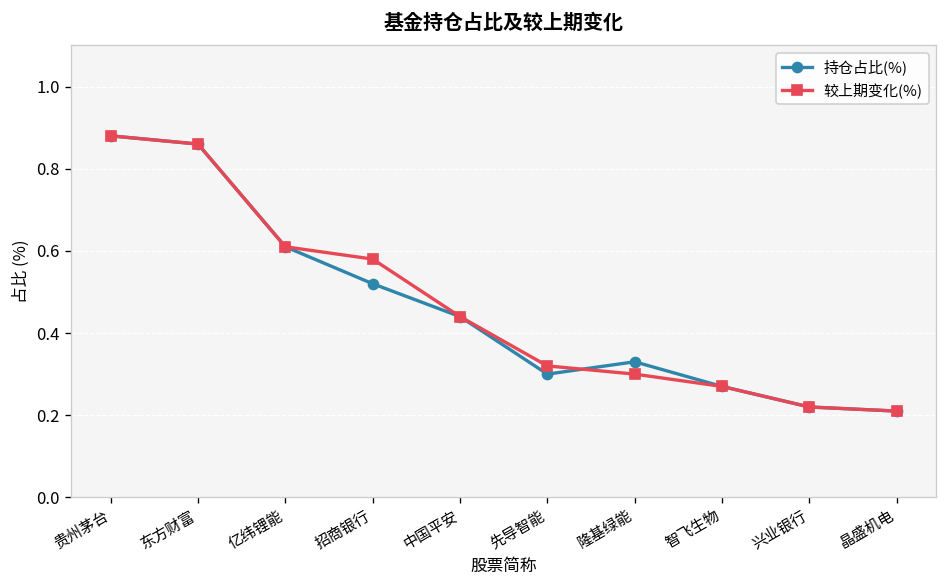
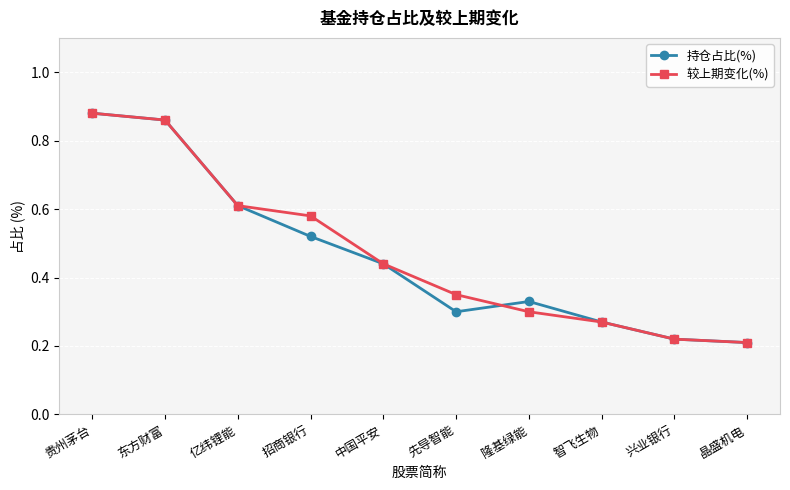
较上期变化(%), 先导智能: 0.32 -> 0.35
